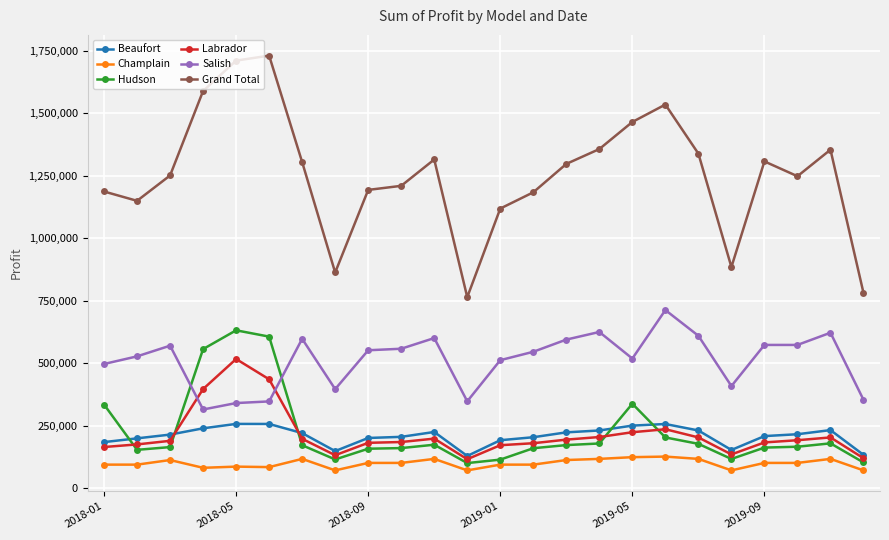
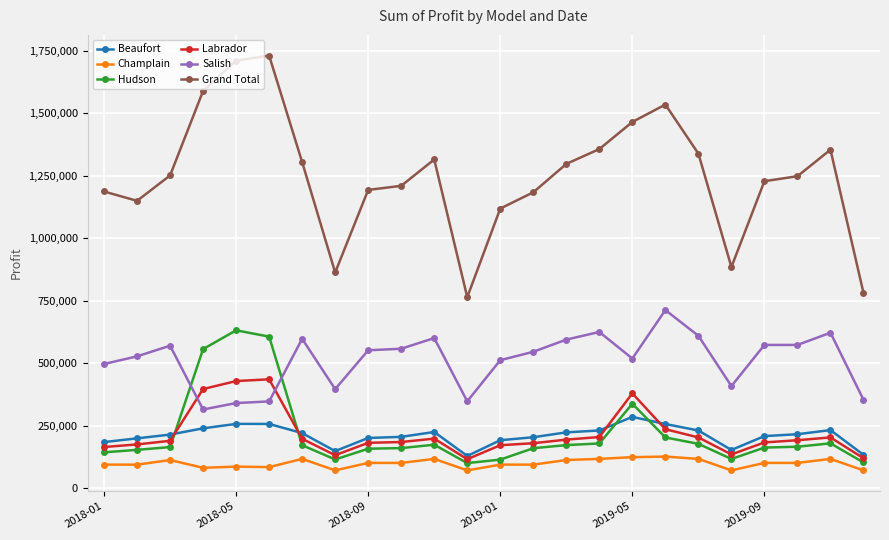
Hudson, 2018-01: 330,000 -> 140,000
Labrador, 2018-05: 520,000 -> 430,000
Beaufort, 2019-05: 250,000 -> 290,000
Labrador, 2019-05: 220,000 -> 380,000
Grand Total, 2019-09: 1,310,000 -> 1,230,000
